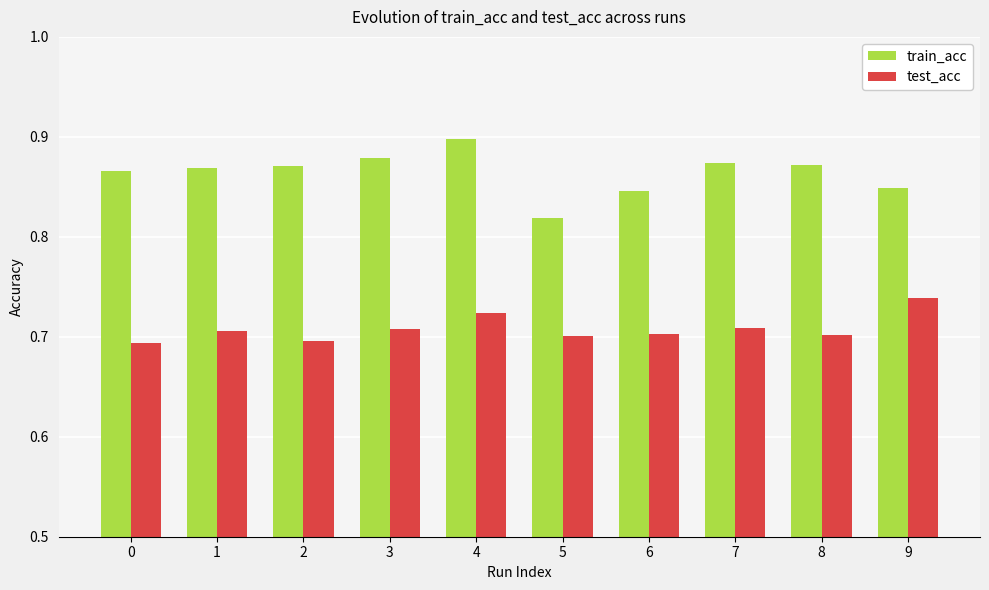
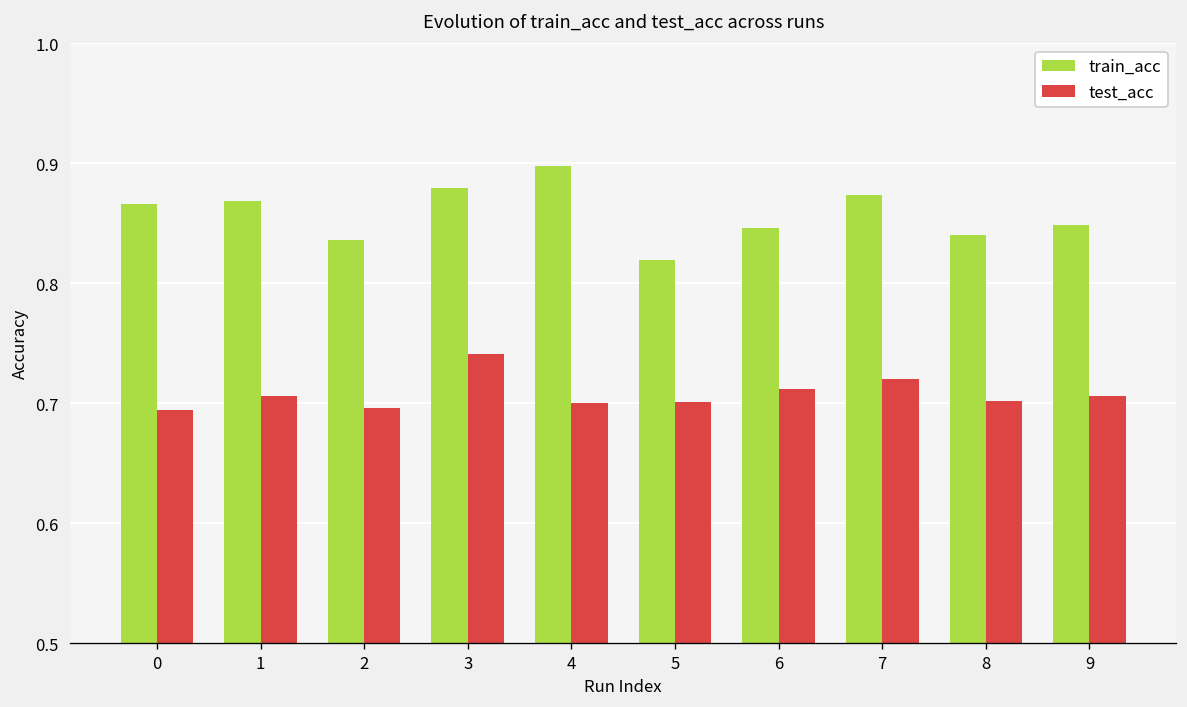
train_acc, 2: 0.87 -> 0.84
test_acc, 3: 0.71 -> 0.74
test_acc, 4: 0.72 -> 0.70
test_acc, 6: 0.70 -> 0.71
test_acc, 7: 0.71 -> 0.72
train_acc, 8: 0.87 -> 0.84
test_acc, 9: 0.74 -> 0.71
